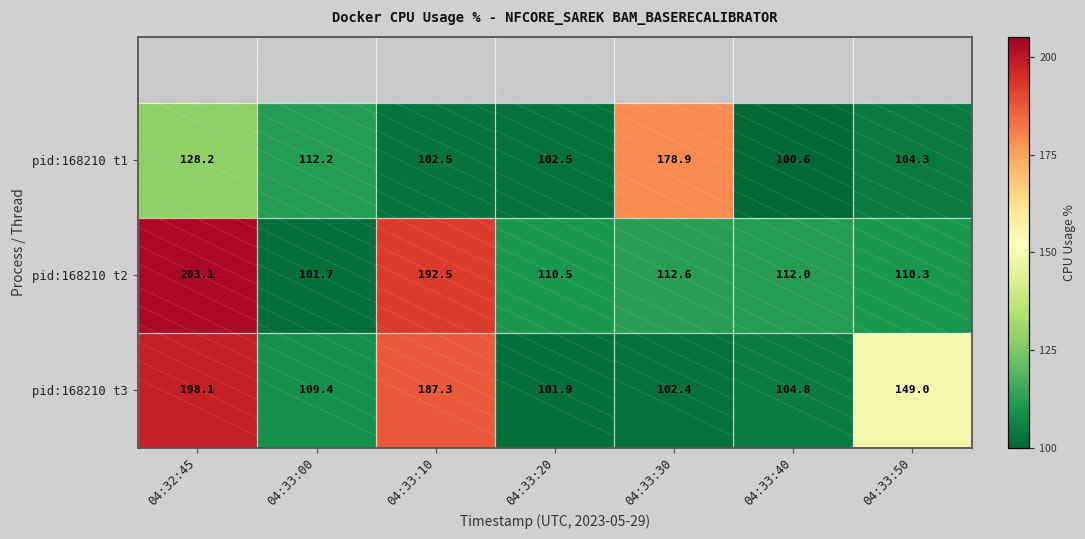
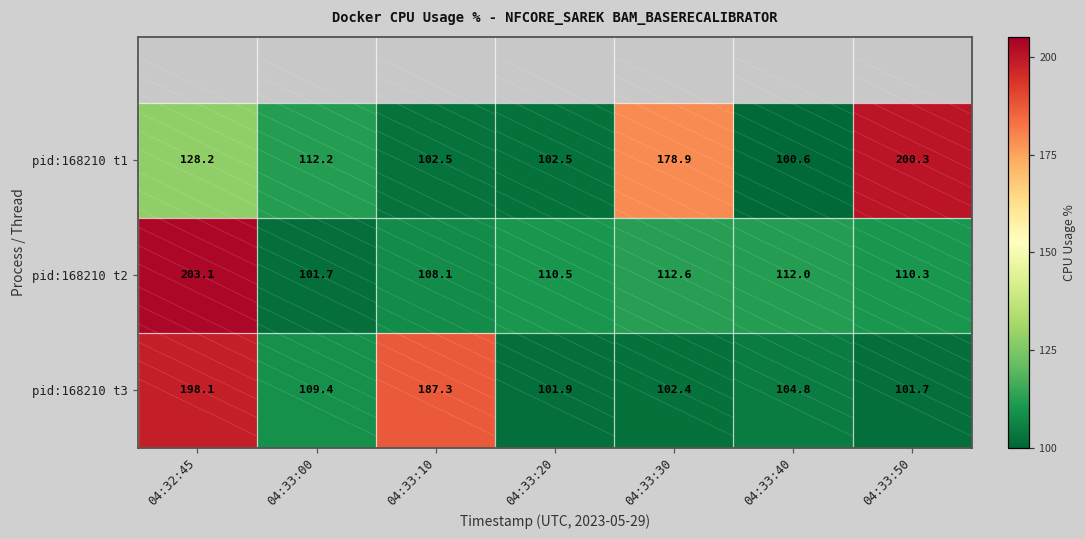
pid:168210 t1, 04:33:50: 104.3 -> 200.3
pid:168210 t2, 04:33:10: 192.5 -> 108.1
pid:168210 t3, 04:33:50: 149.0 -> 101.7
